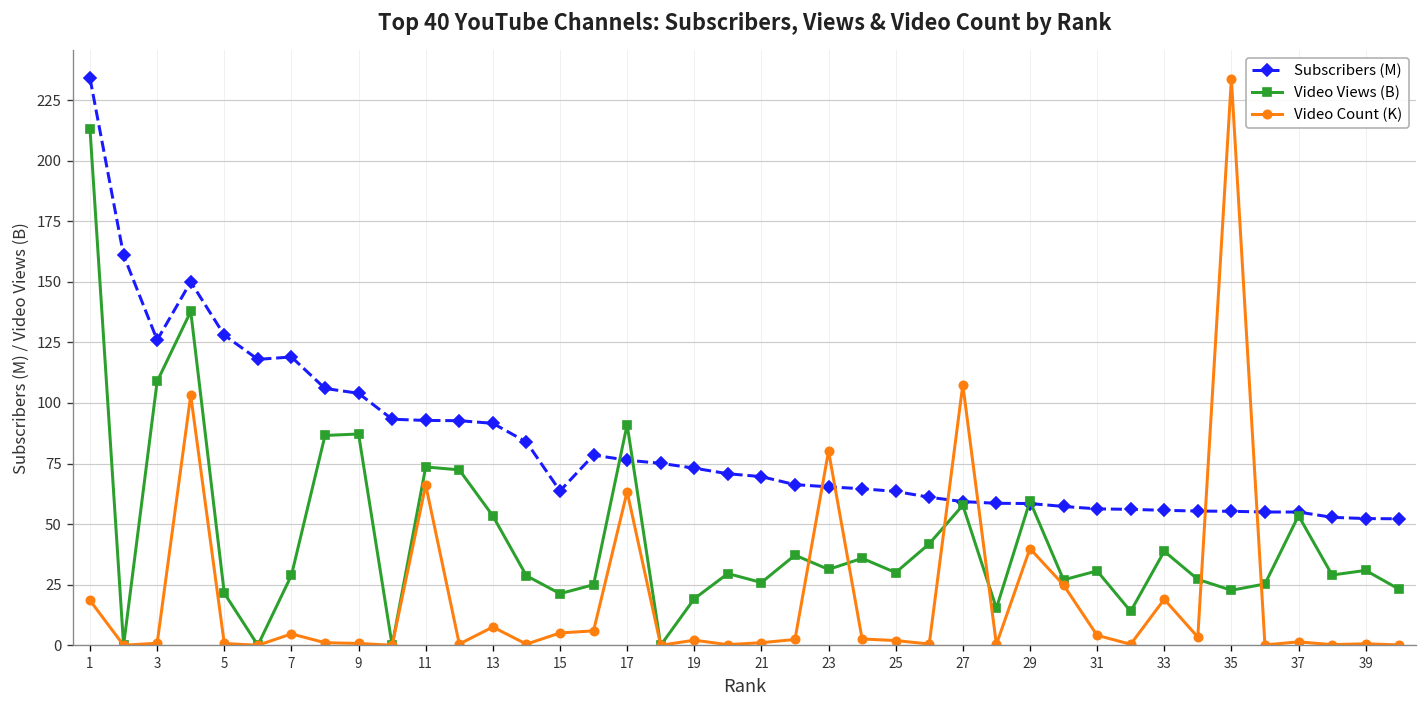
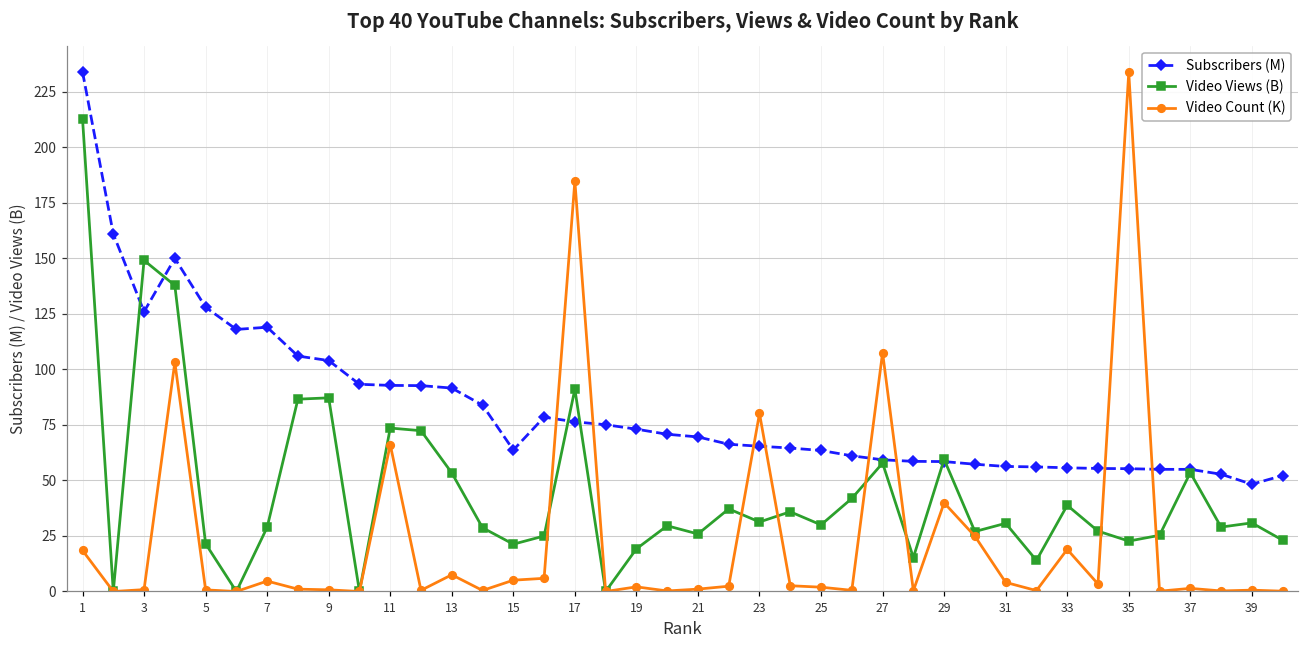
Video Views (B), 3: 109 -> 149
Video Count (K), 17: 63 -> 185
Subscribers (M), 39: 52 -> 48
